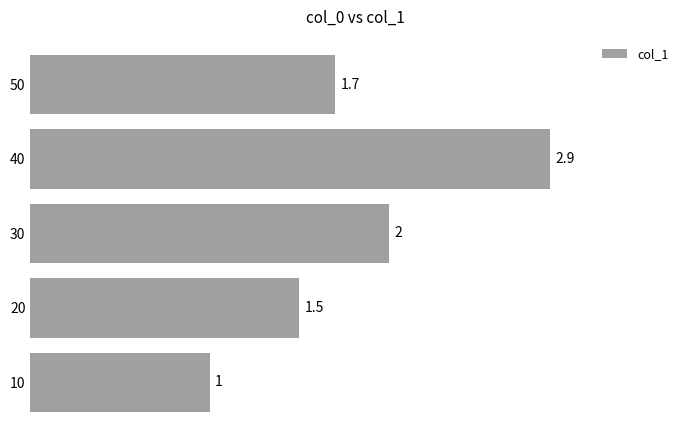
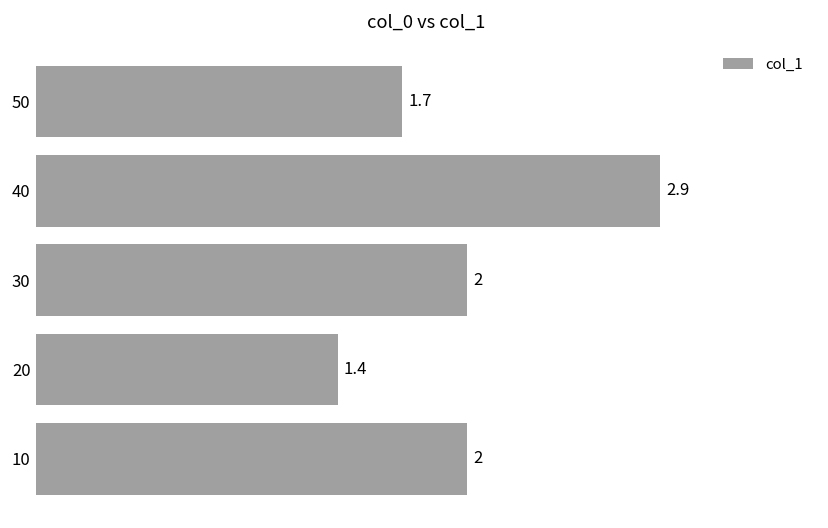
20: 1.5 -> 1.4
10: 1 -> 2
